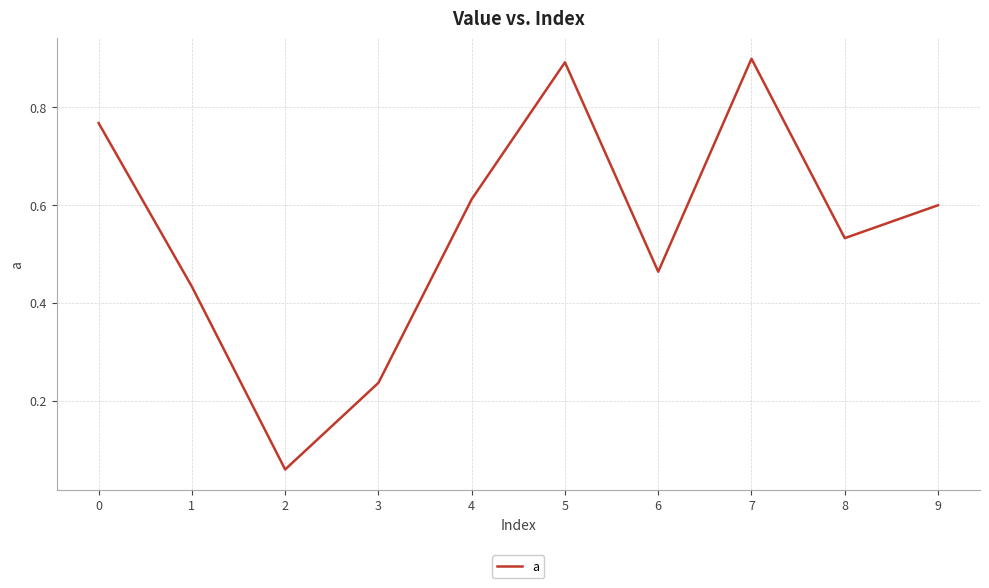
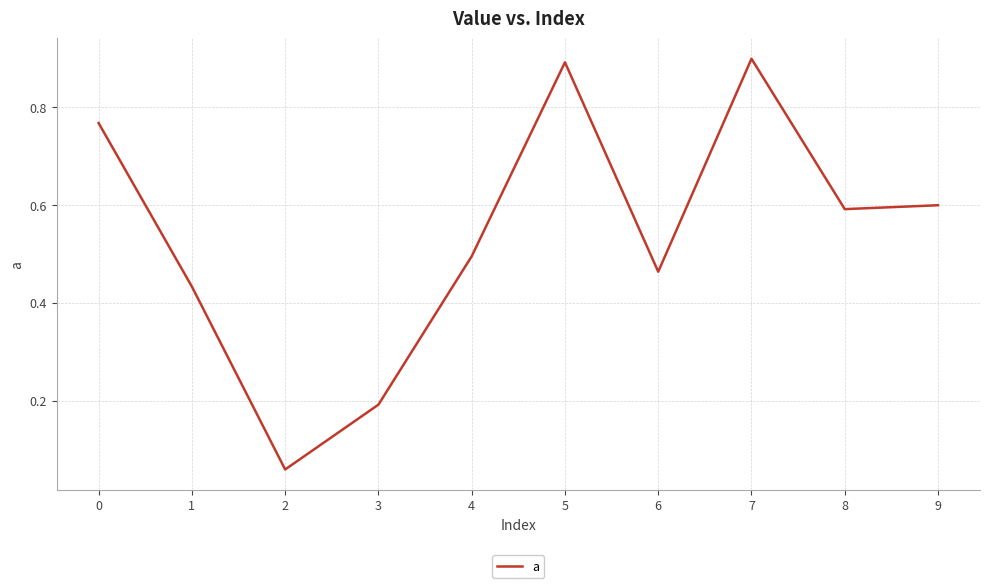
3: 0.24 -> 0.19
4: 0.61 -> 0.50
8: 0.53 -> 0.59
